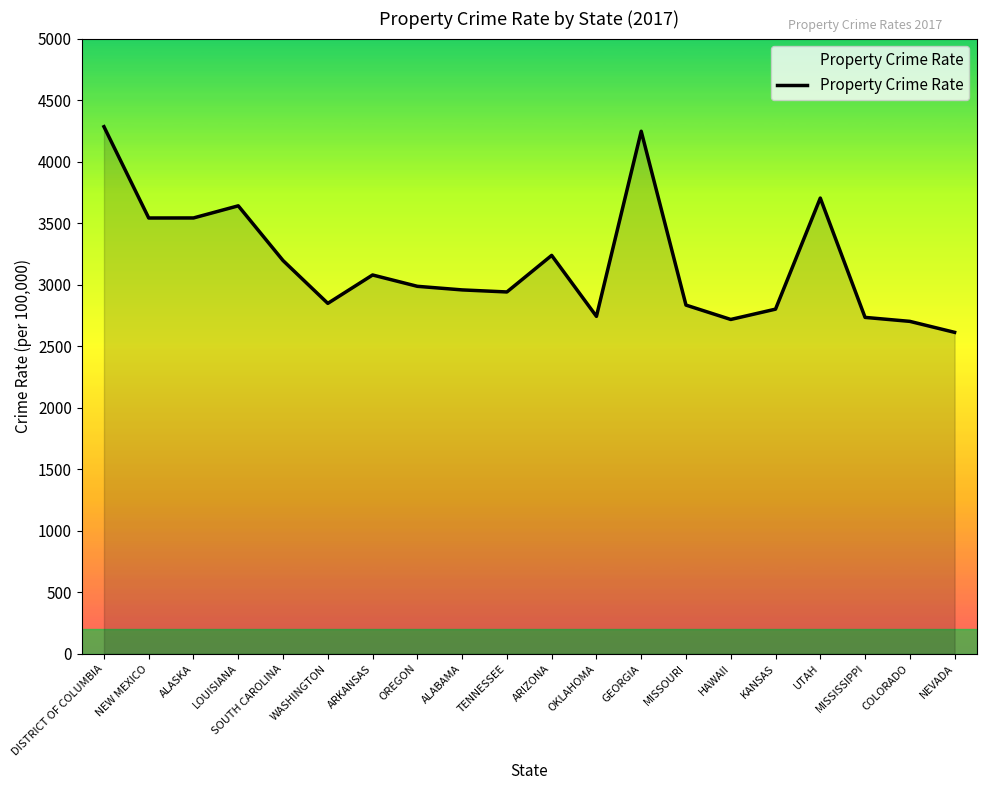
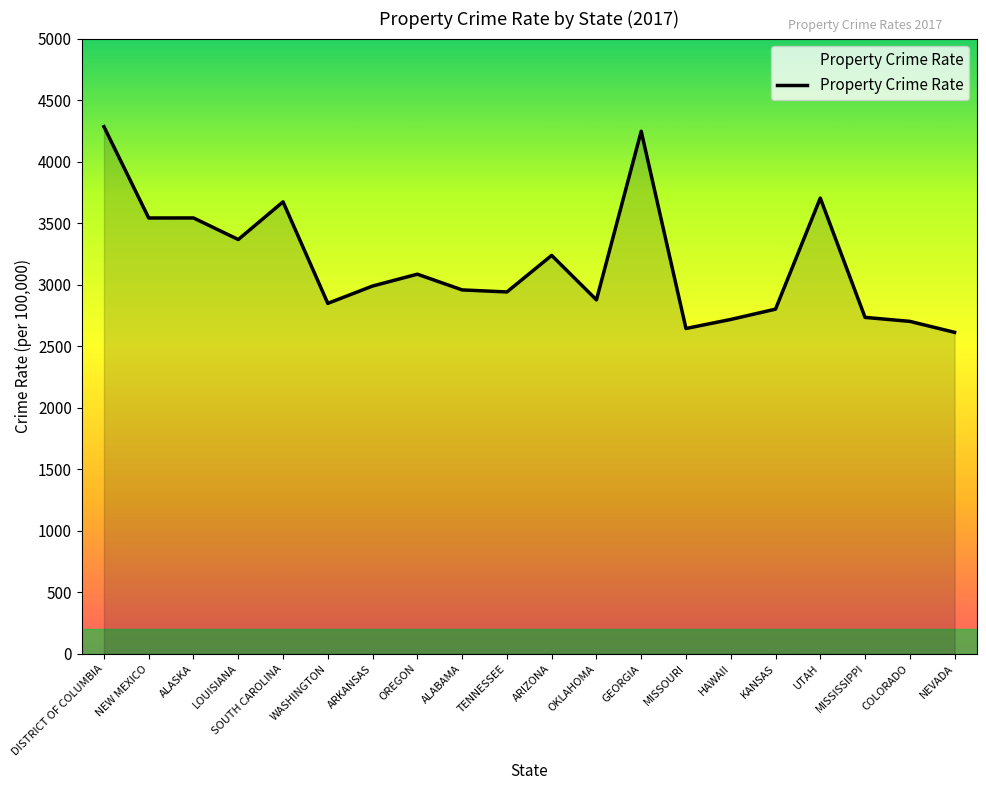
LOUISIANA: 3640 -> 3370
SOUTH CAROLINA: 3200 -> 3670
ARKANSAS: 3080 -> 2990
OREGON: 2990 -> 3090
OKLAHOMA: 2740 -> 2880
MISSOURI: 2830 -> 2640
